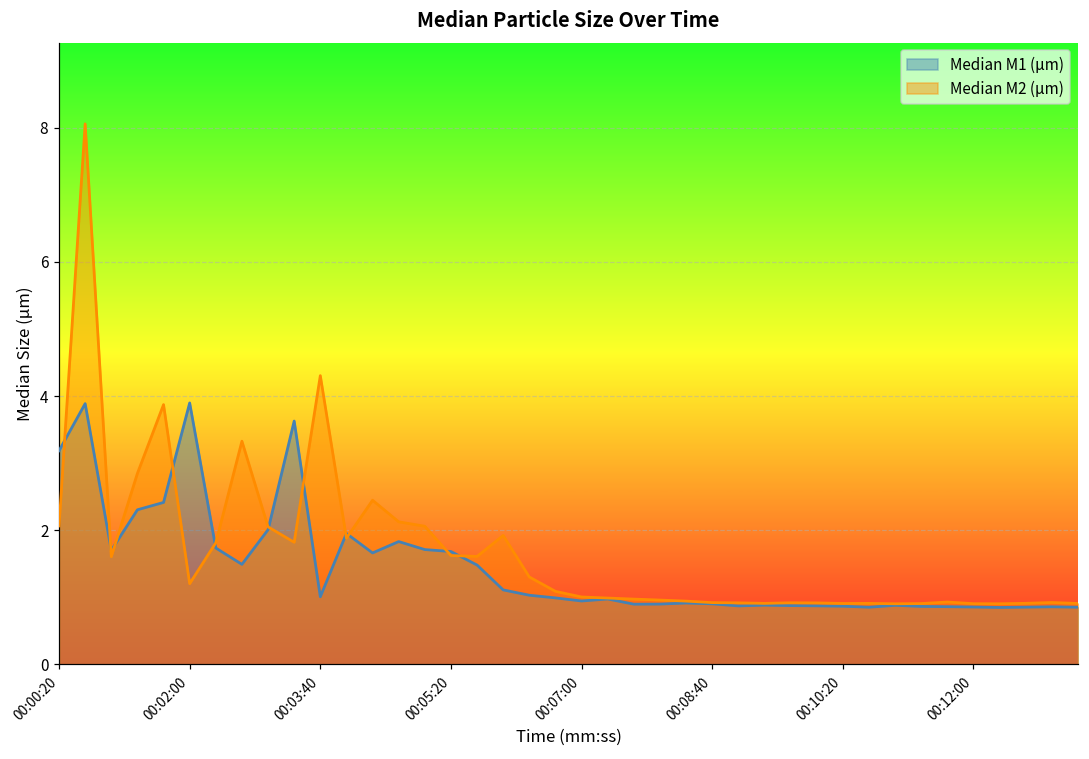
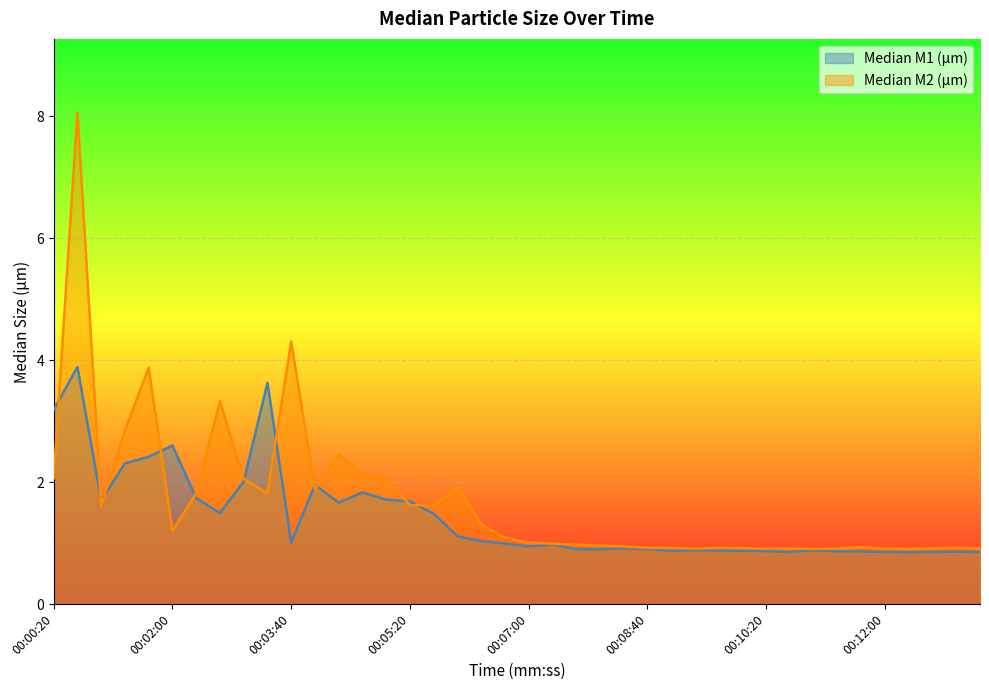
Median M1 (µm), 00:02:00: 3.9 -> 2.6
